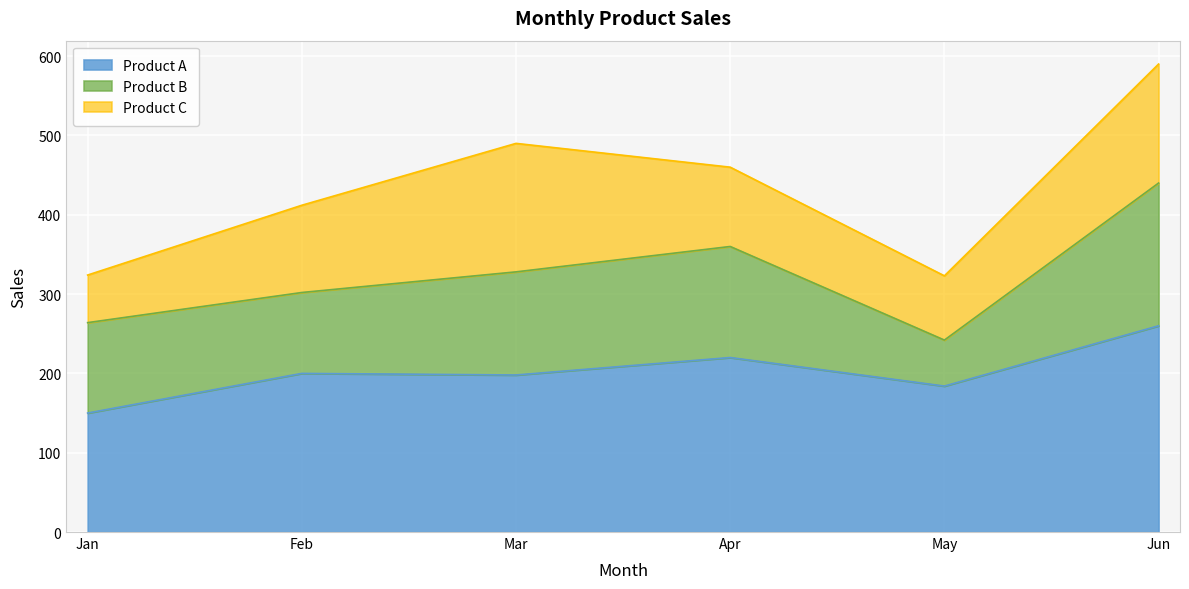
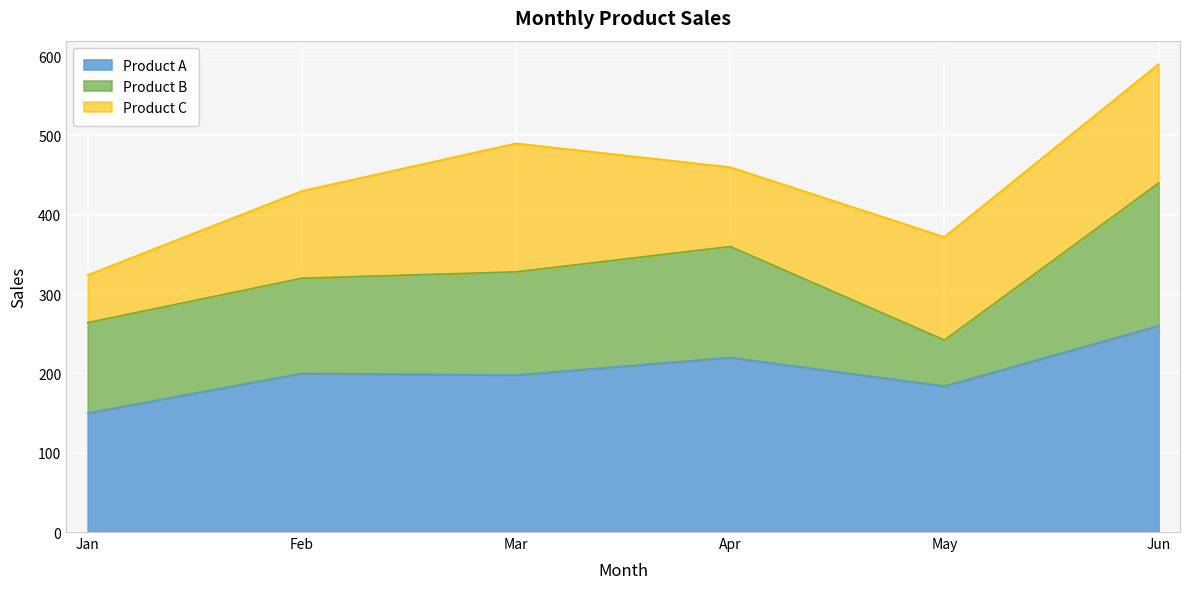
Product B, Feb: 100 -> 120
Product C, May: 80 -> 130
